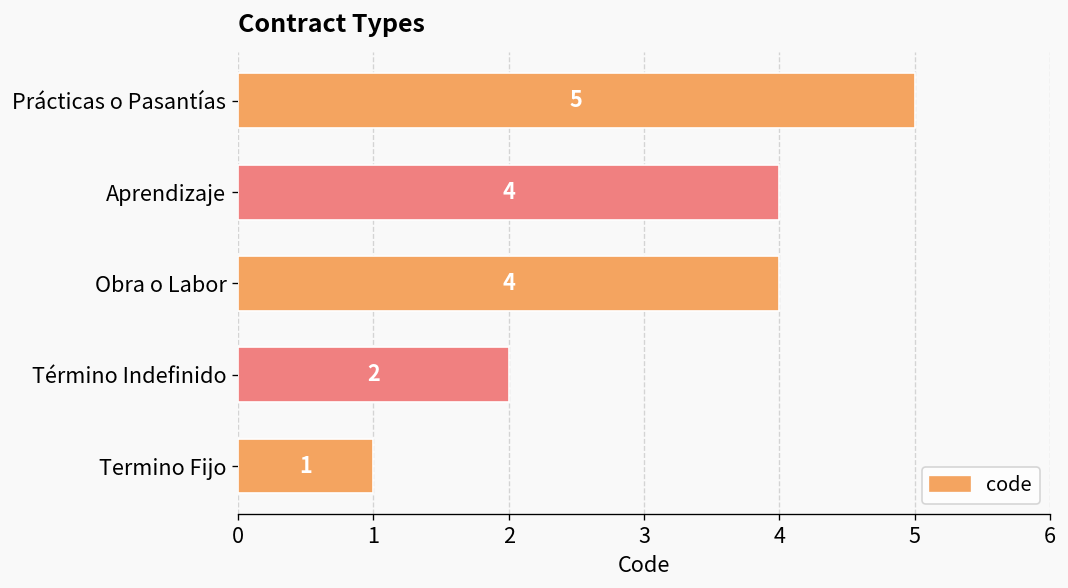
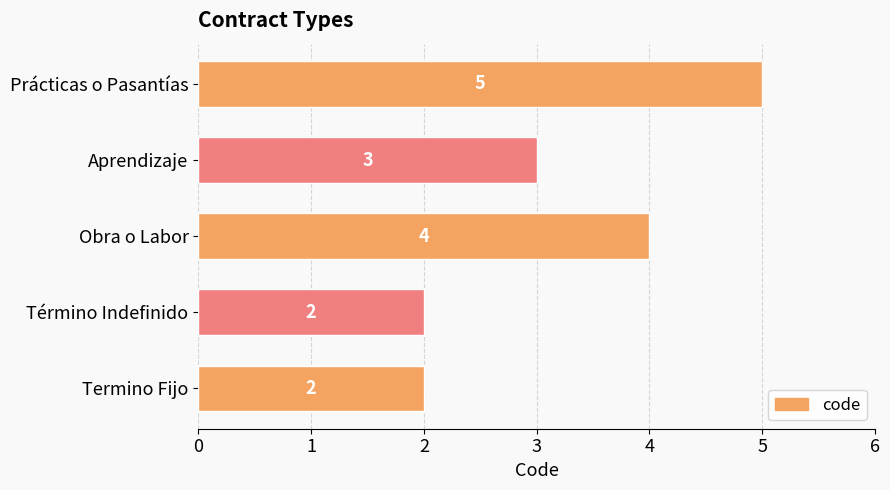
Aprendizaje: 4 -> 3
Termino Fijo: 1 -> 2
